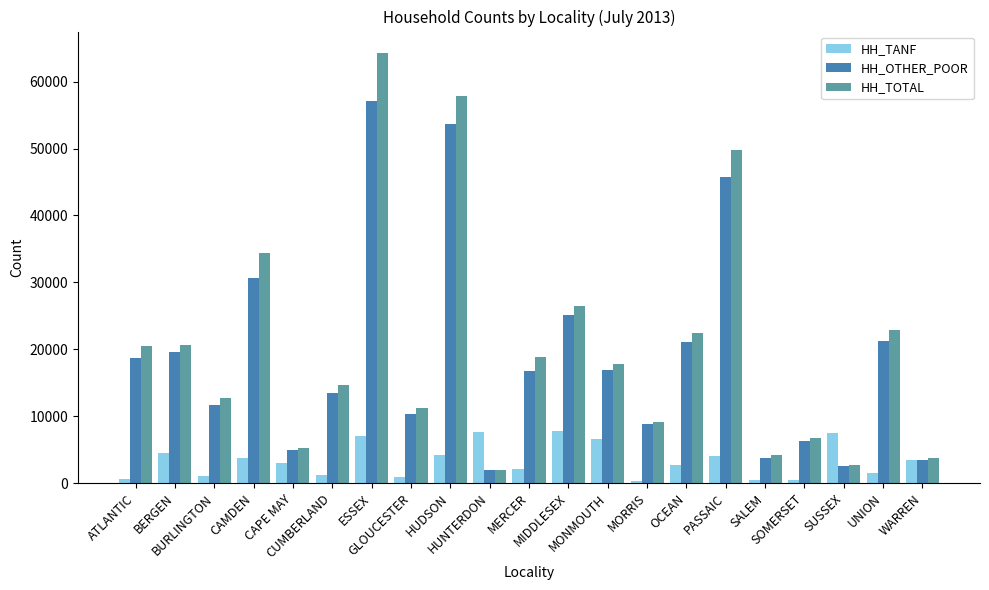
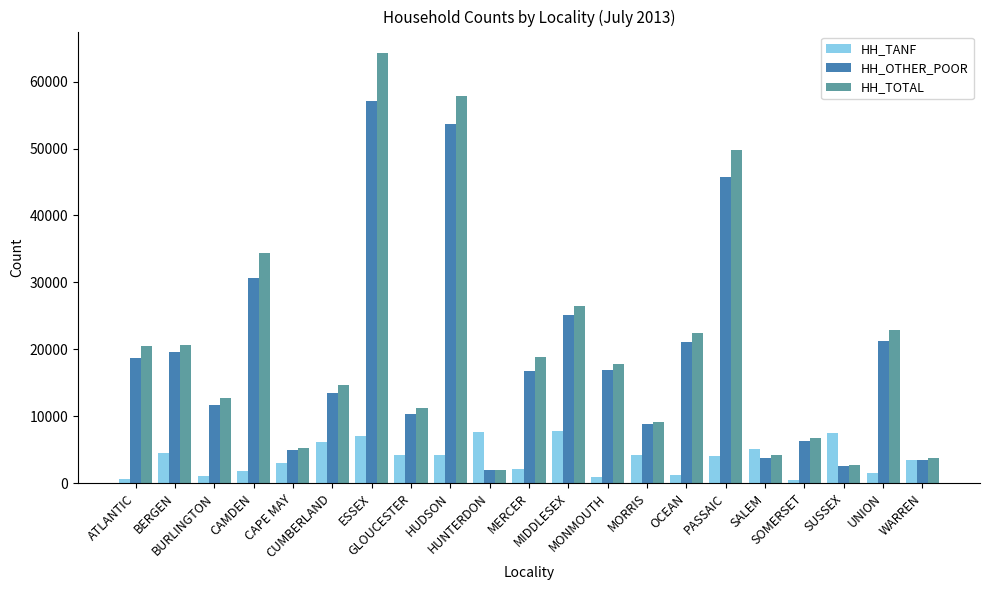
HH_TANF, CAMDEN: 4000 -> 2000
HH_TANF, CUMBERLAND: 1000 -> 6000
HH_TANF, GLOUCESTER: 1000 -> 4000
HH_TANF, MONMOUTH: 7000 -> 1000
HH_TANF, MORRIS: 0 -> 4000
HH_TANF, OCEAN: 3000 -> 1000
HH_TANF, SALEM: 0 -> 5000
